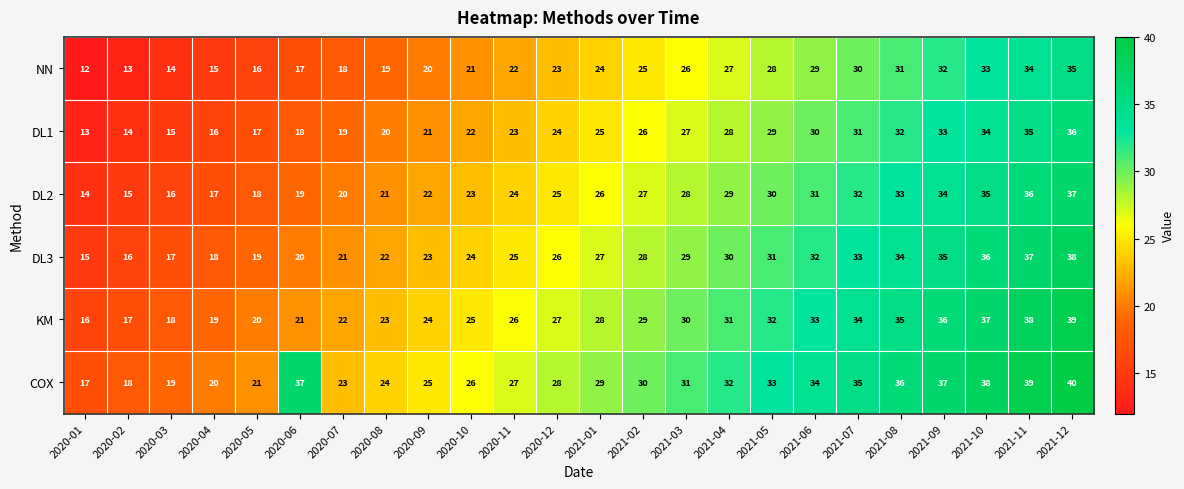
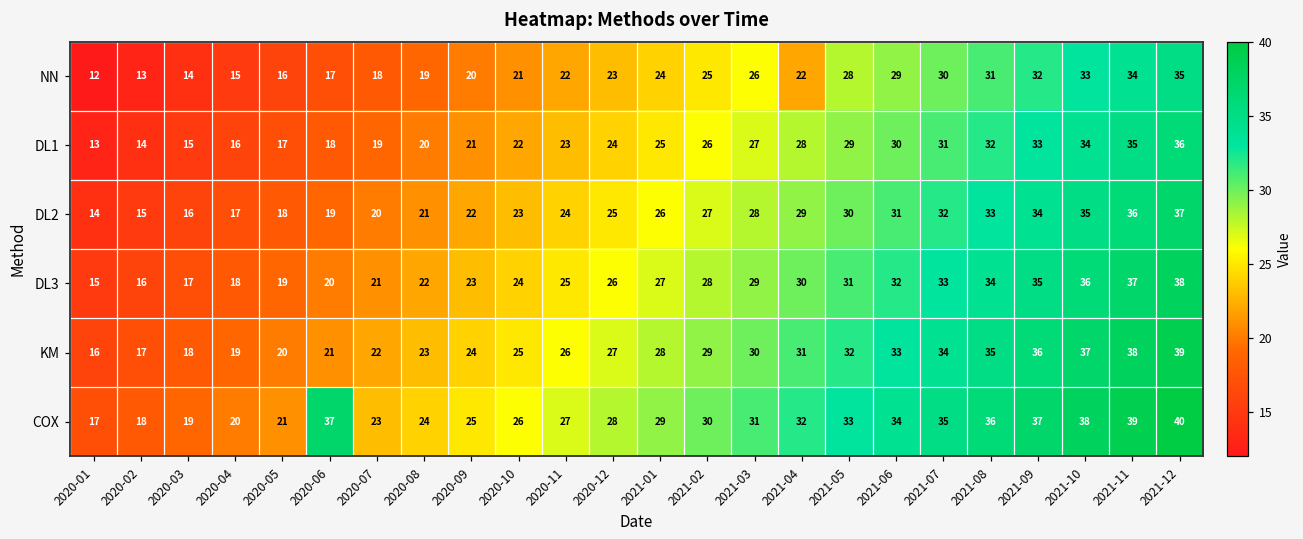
NN, 2021-04: 27 -> 22
